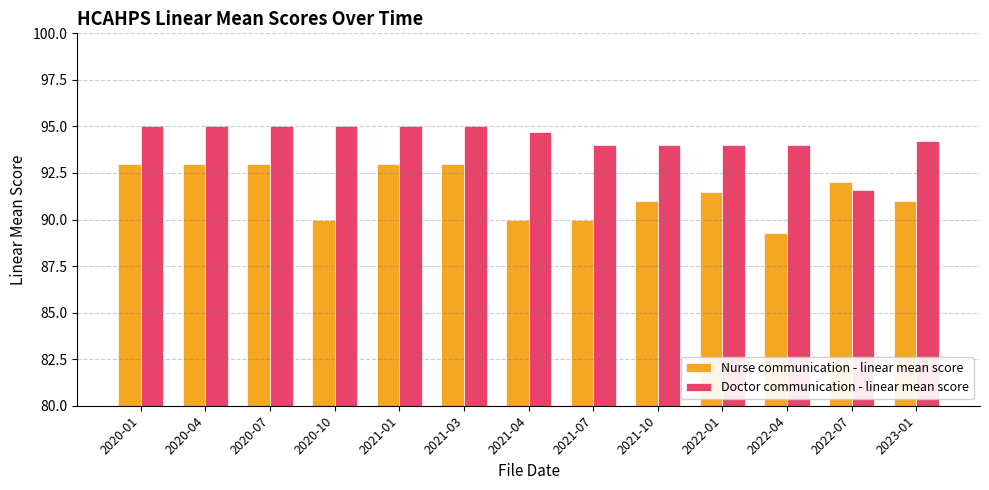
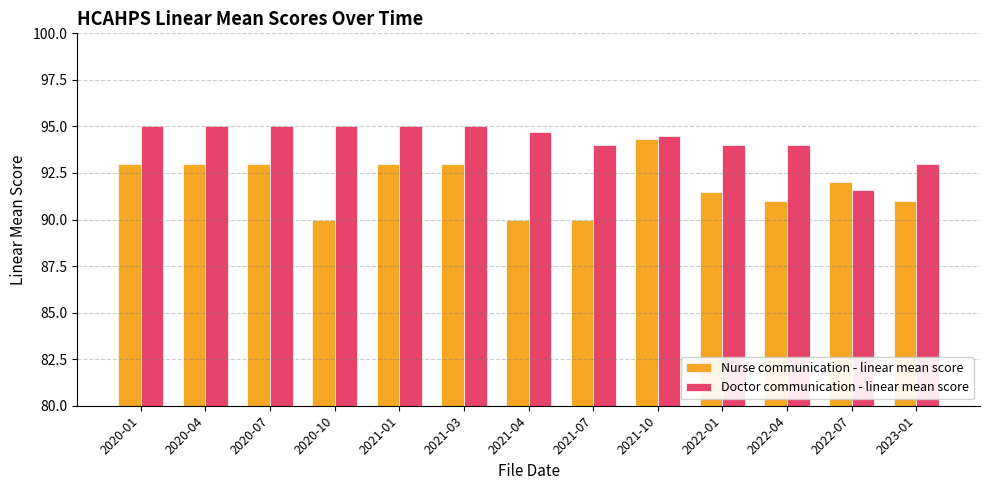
Nurse communication - linear mean score, 2021-10: 91.0 -> 94.3
Doctor communication - linear mean score, 2021-10: 94.0 -> 94.5
Nurse communication - linear mean score, 2022-04: 89.3 -> 91.0
Doctor communication - linear mean score, 2023-01: 94.2 -> 93.0
